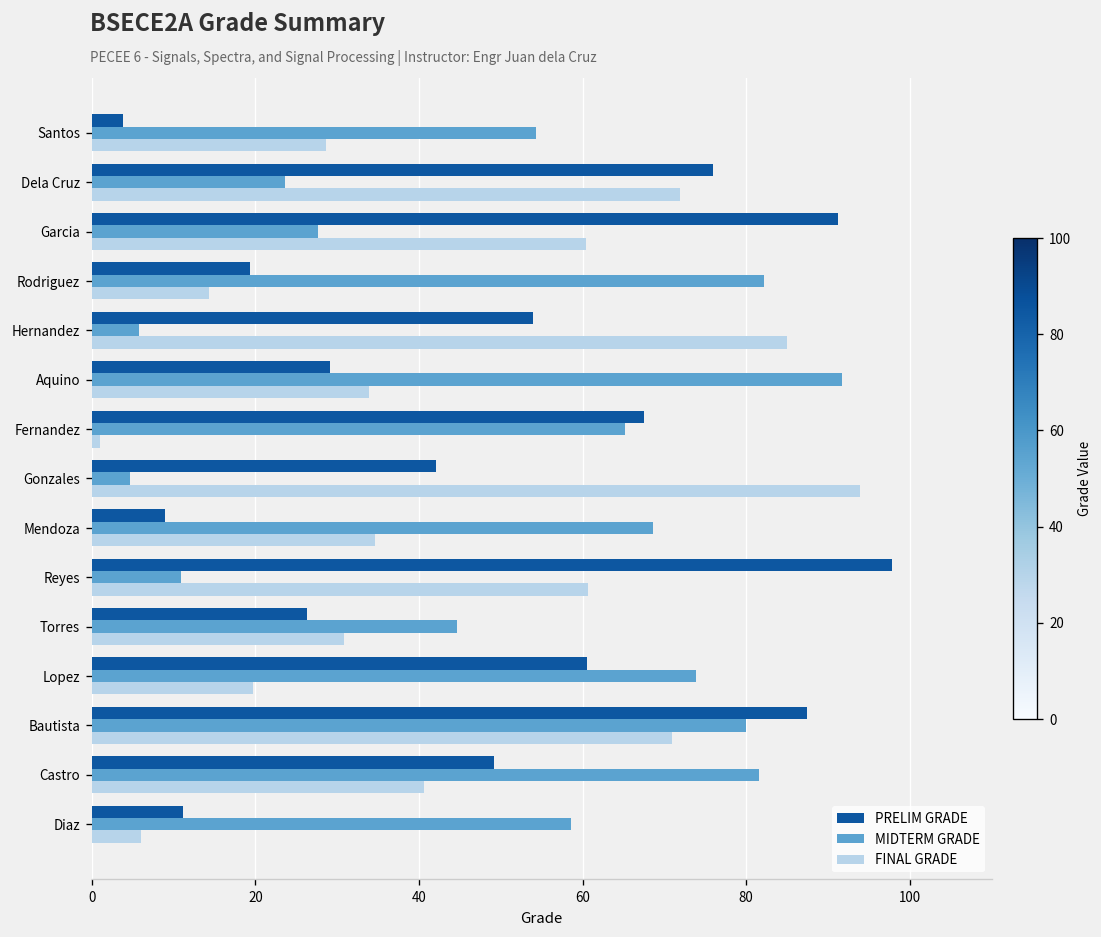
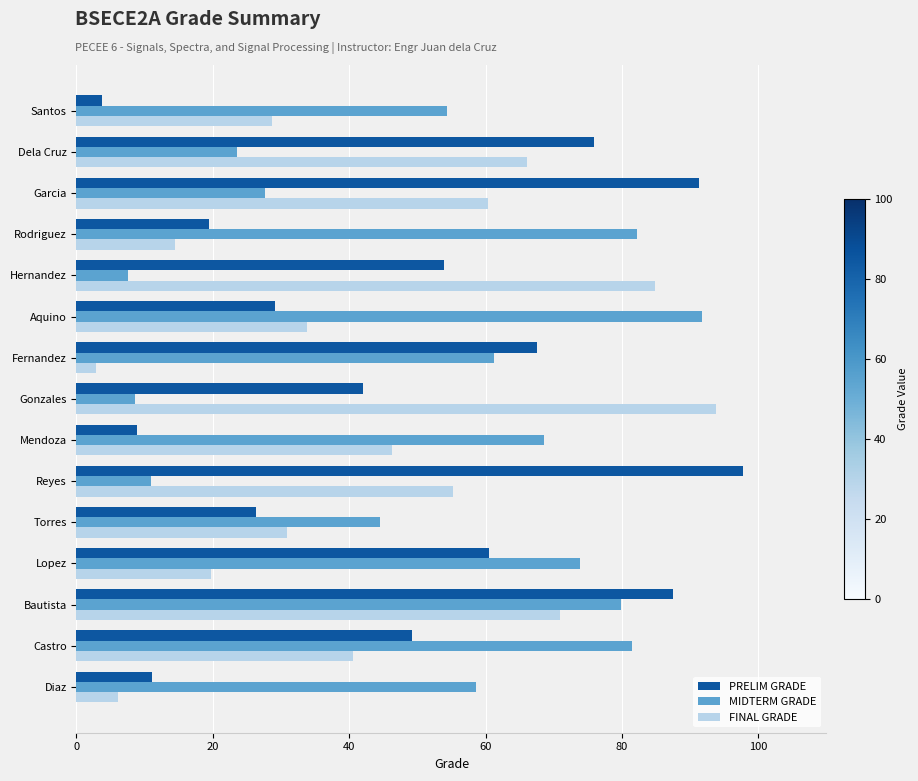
FINAL GRADE, Dela Cruz: 72 -> 66
MIDTERM GRADE, Hernandez: 6 -> 8
MIDTERM GRADE, Fernandez: 65 -> 61
FINAL GRADE, Fernandez: 1 -> 3
MIDTERM GRADE, Gonzales: 5 -> 9
FINAL GRADE, Mendoza: 35 -> 46
FINAL GRADE, Reyes: 61 -> 55
